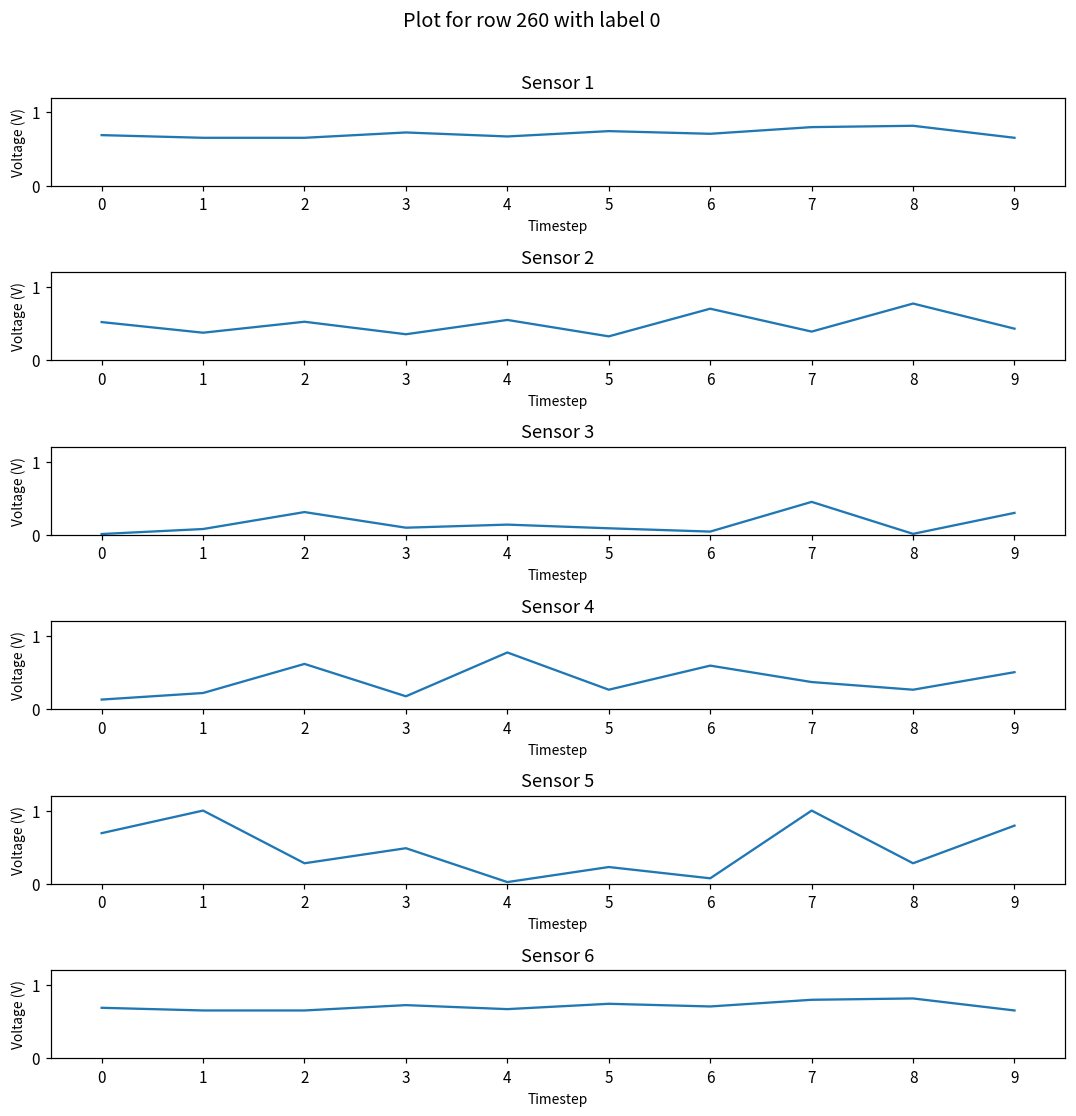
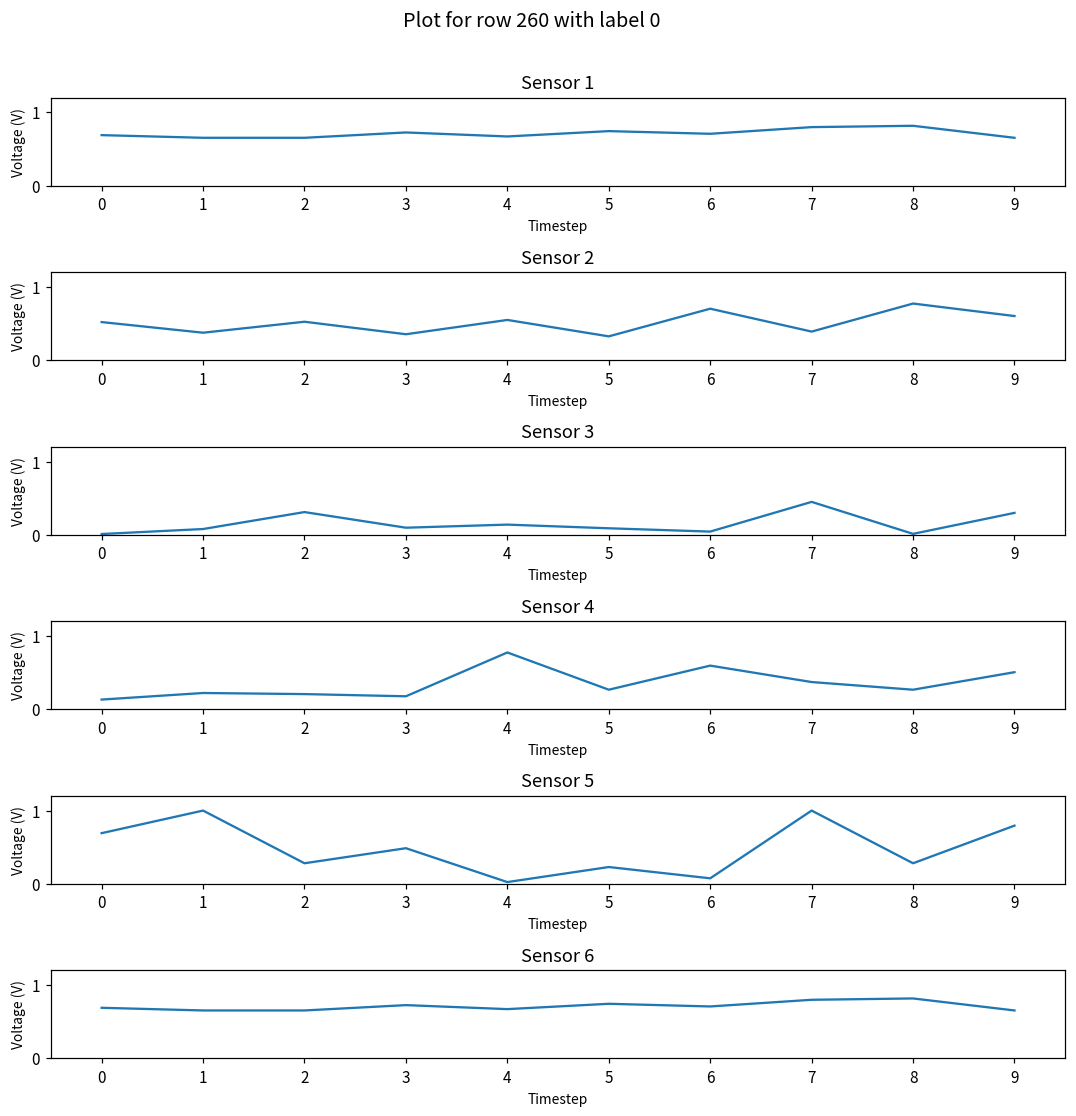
Sensor 2, 9: 0.4 -> 0.6
Sensor 4, 2: 0.6 -> 0.2
